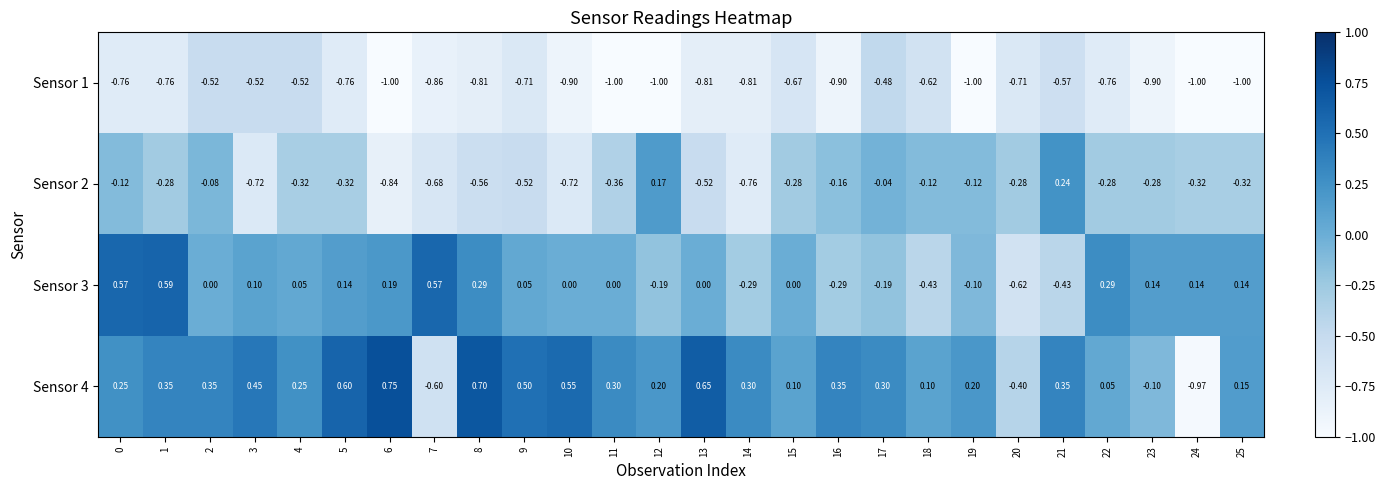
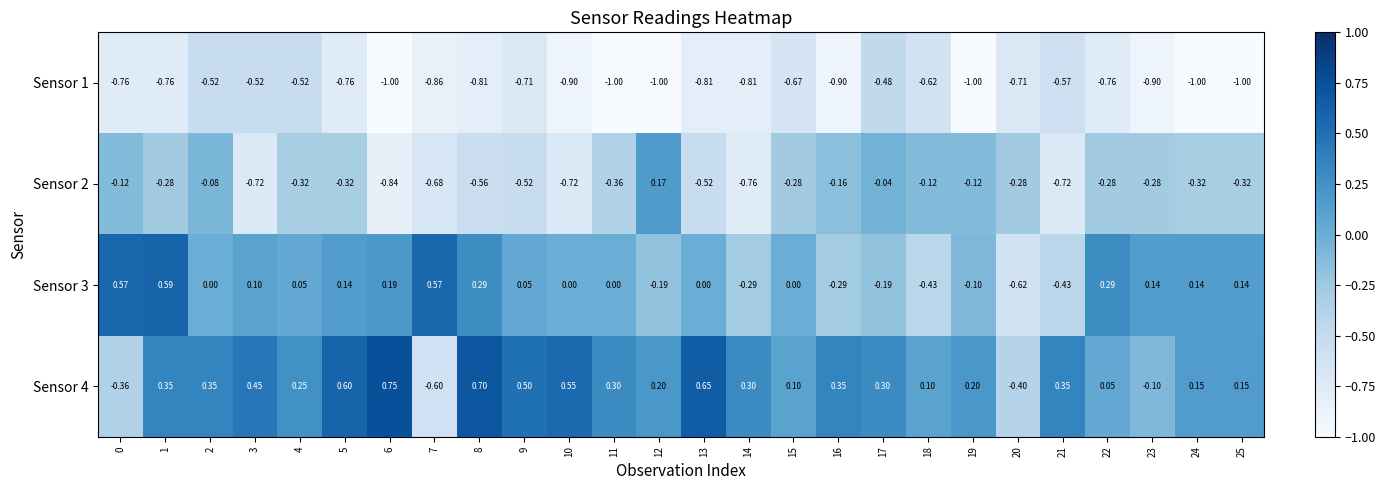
Sensor 2, 21: 0.24 -> -0.72
Sensor 4, 0: 0.25 -> -0.36
Sensor 4, 24: -0.97 -> 0.15
